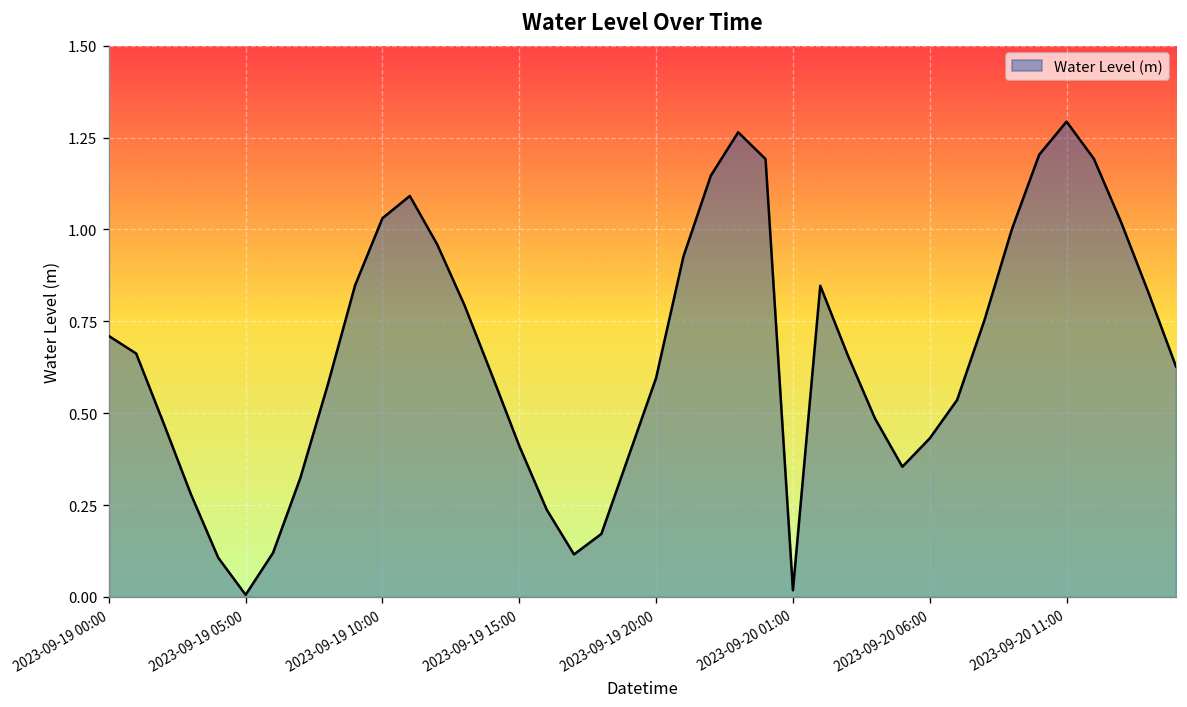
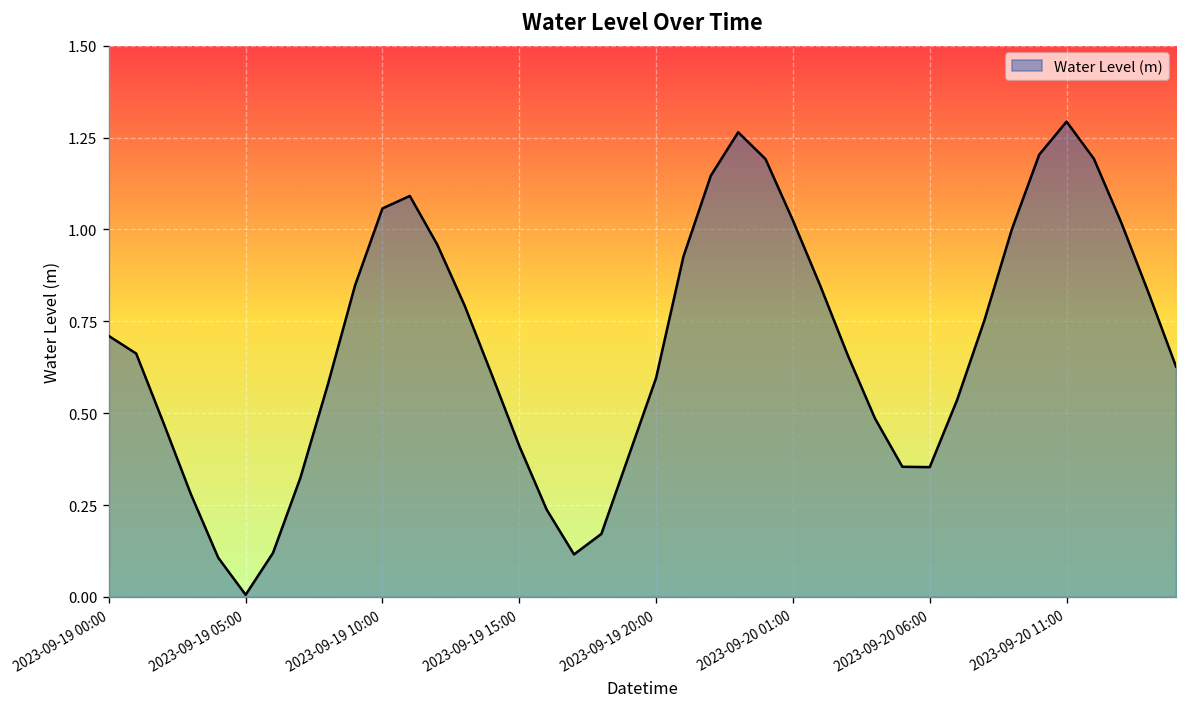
2023-09-19 10:00: 1.03 -> 1.06
2023-09-20 01:00: 0.02 -> 1.02
2023-09-20 06:00: 0.43 -> 0.35
